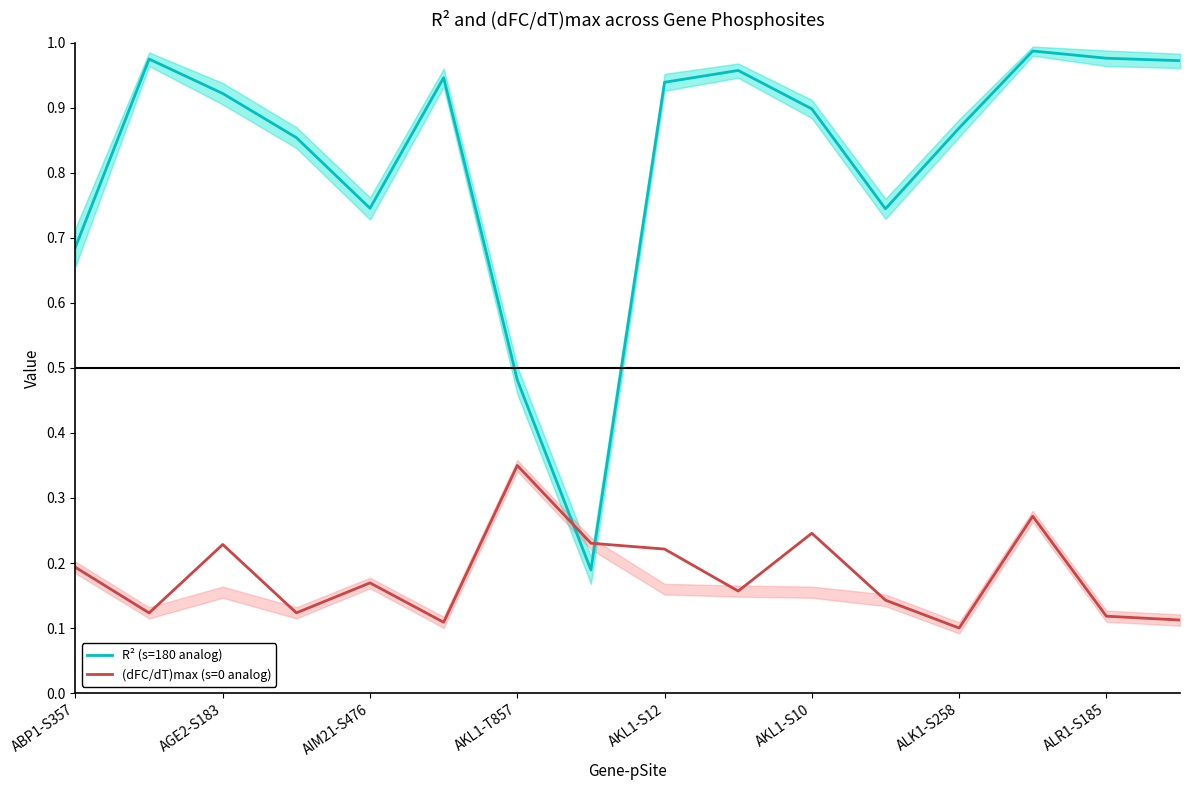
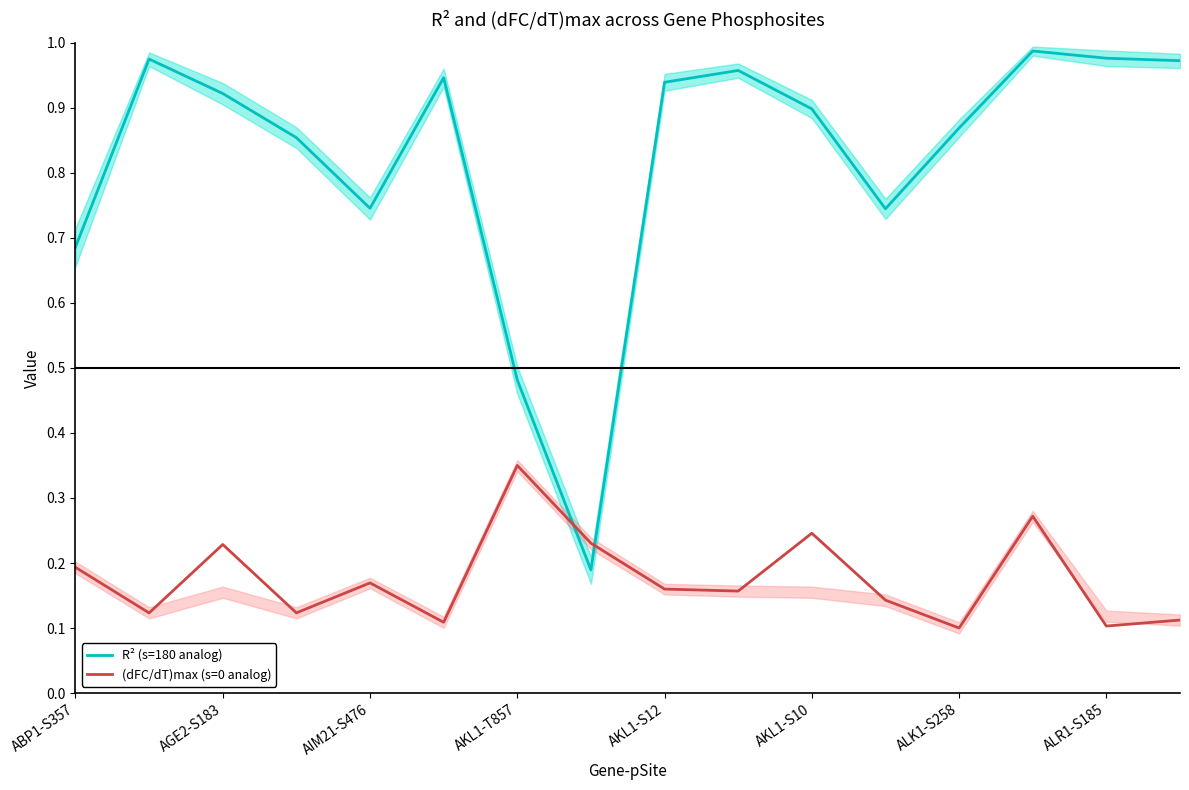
(dFC/dT)max (s=0 analog), AKL1-S12: 0.22 -> 0.16
(dFC/dT)max (s=0 analog), ALR1-S185: 0.12 -> 0.10
